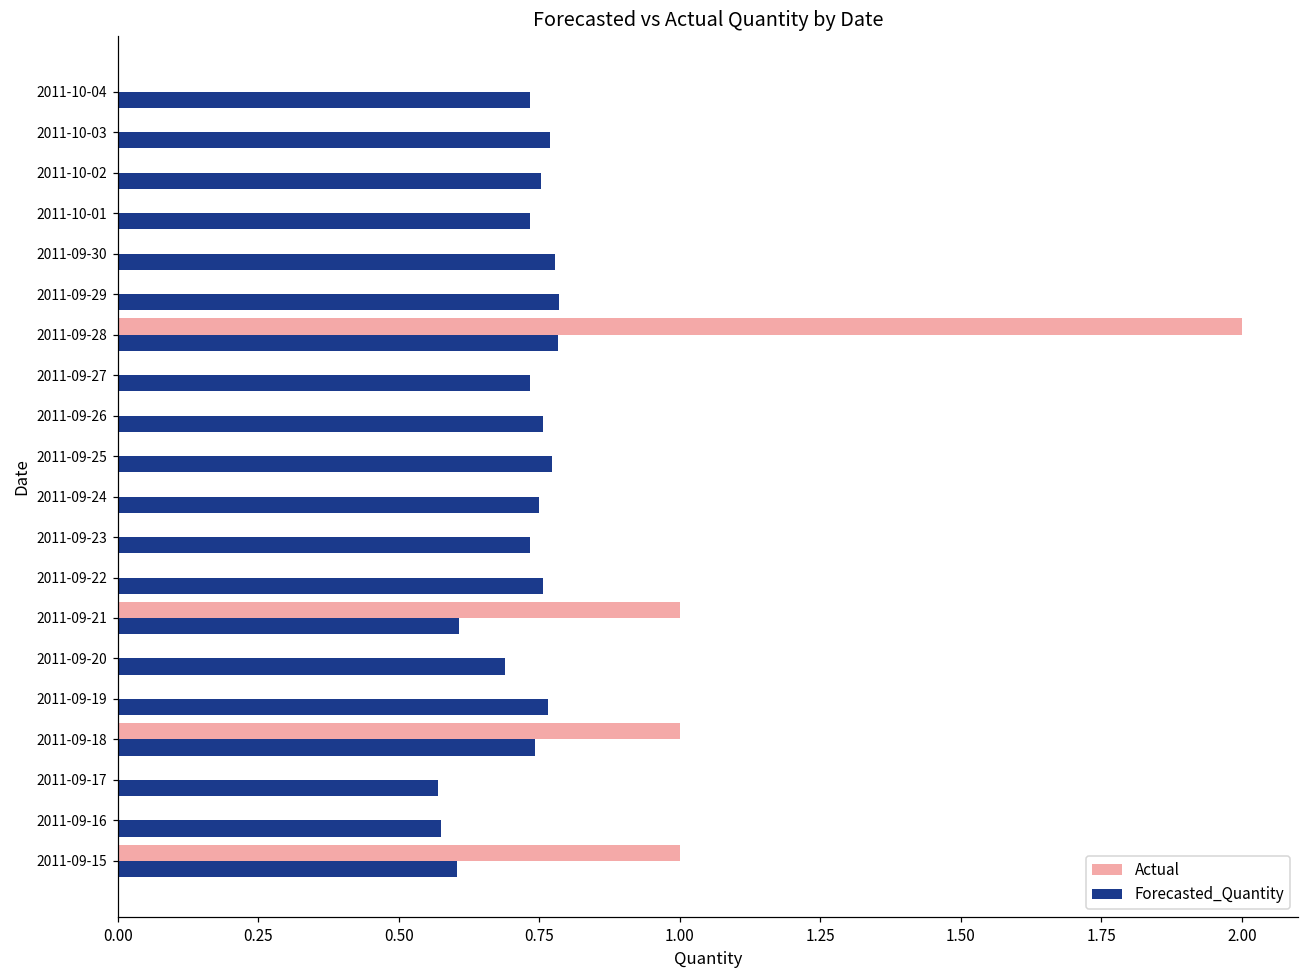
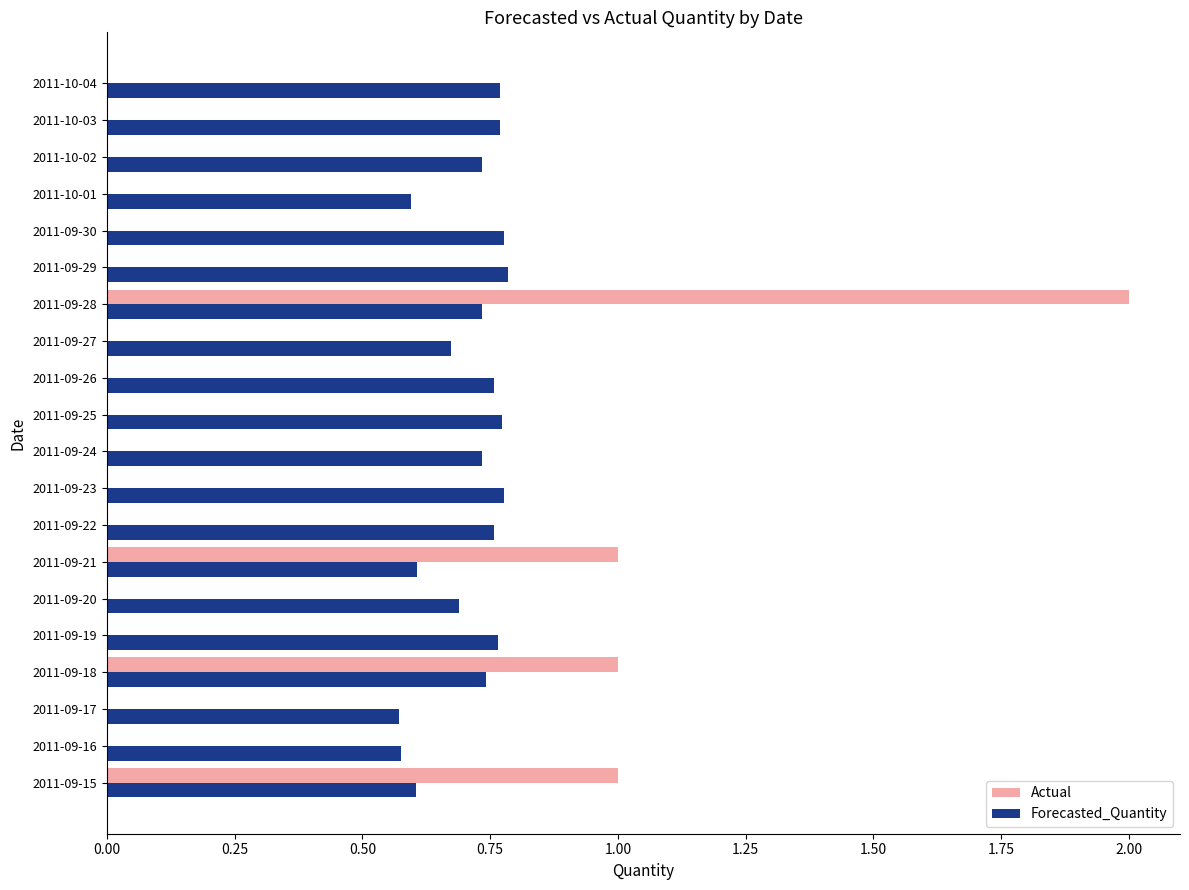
Forecasted_Quantity, 2011-10-04: 0.73 -> 0.77
Forecasted_Quantity, 2011-10-02: 0.75 -> 0.73
Forecasted_Quantity, 2011-10-01: 0.73 -> 0.60
Forecasted_Quantity, 2011-09-28: 0.78 -> 0.73
Forecasted_Quantity, 2011-09-27: 0.73 -> 0.67
Forecasted_Quantity, 2011-09-24: 0.75 -> 0.73
Forecasted_Quantity, 2011-09-23: 0.73 -> 0.78
